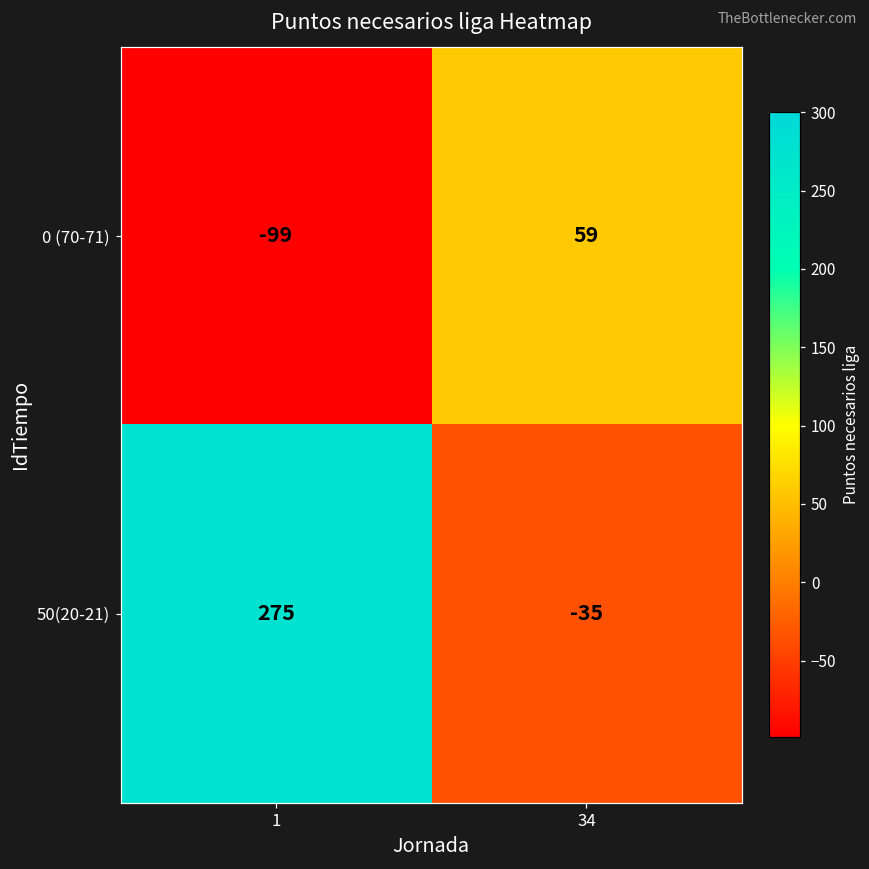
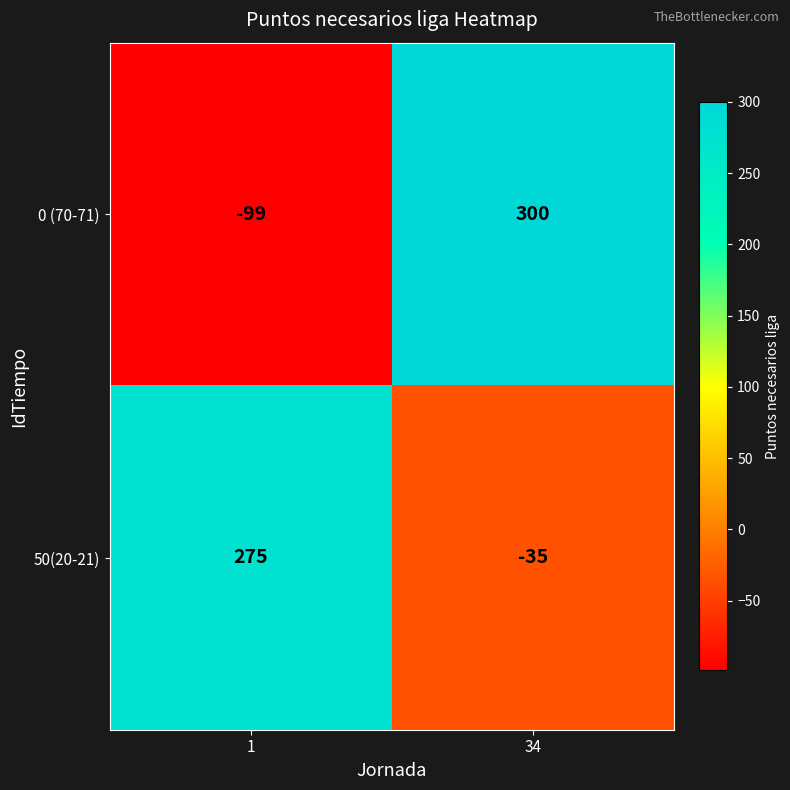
0 (70-71), 34: 59 -> 300
